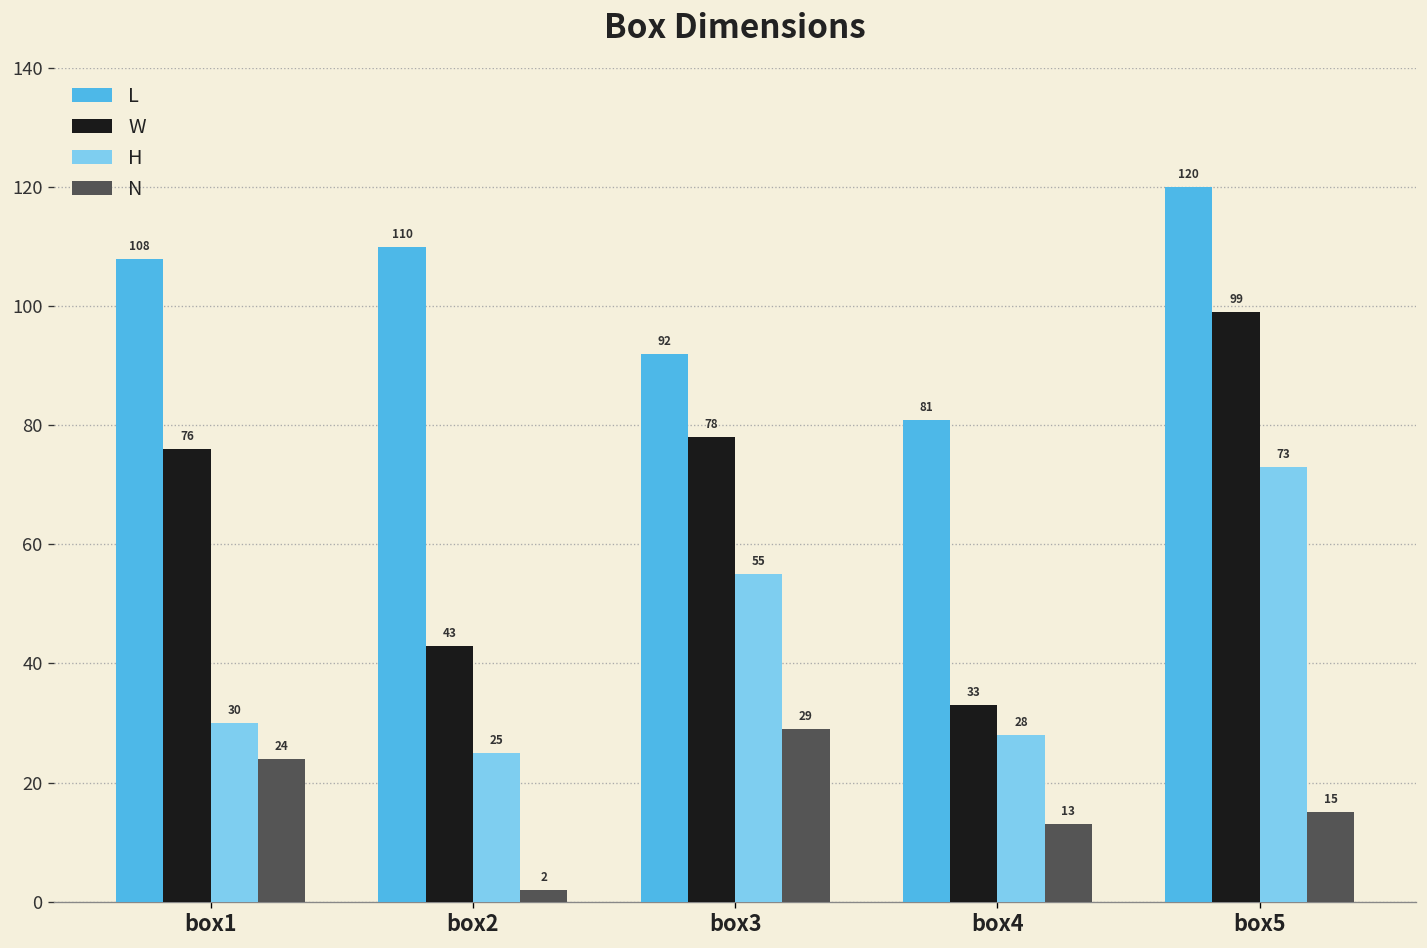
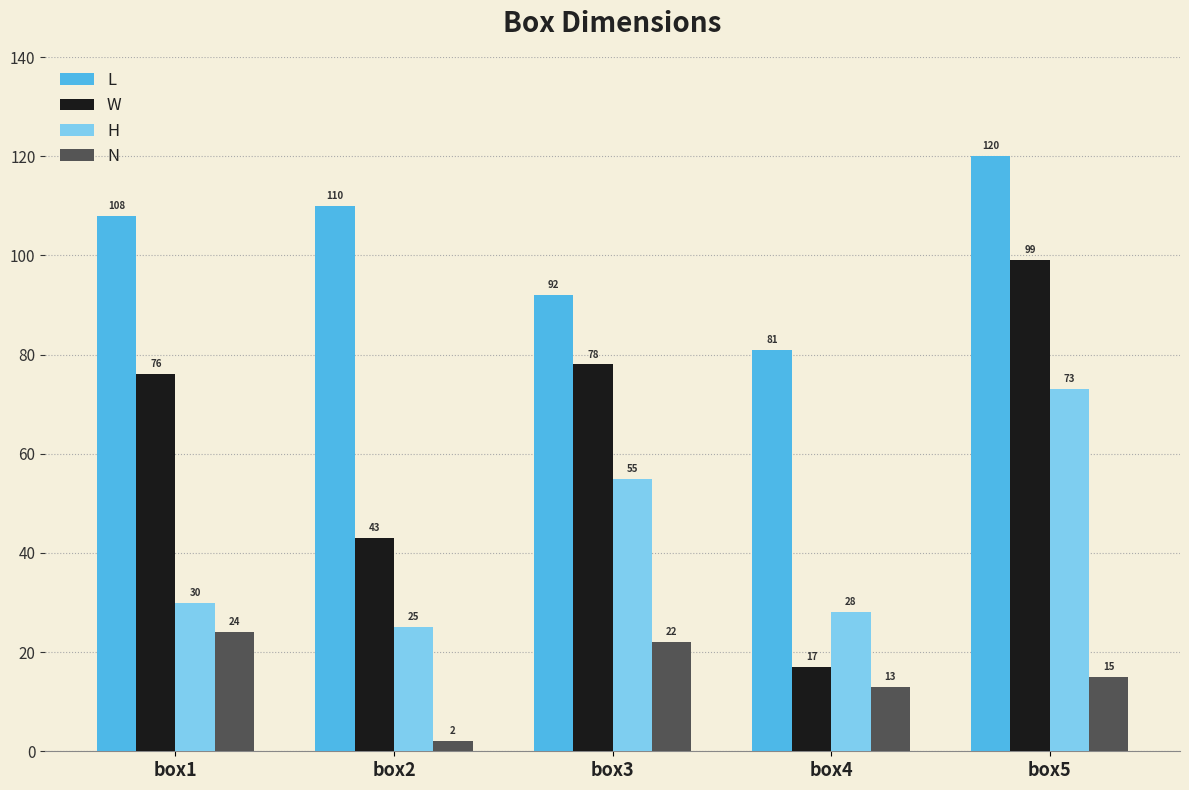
N, box3: 29 -> 22
W, box4: 33 -> 17
